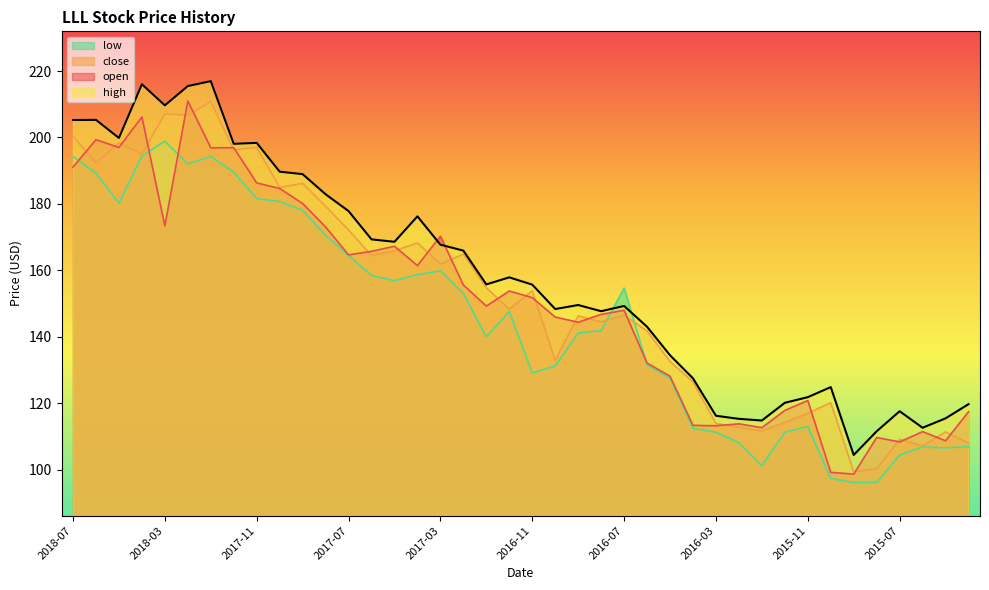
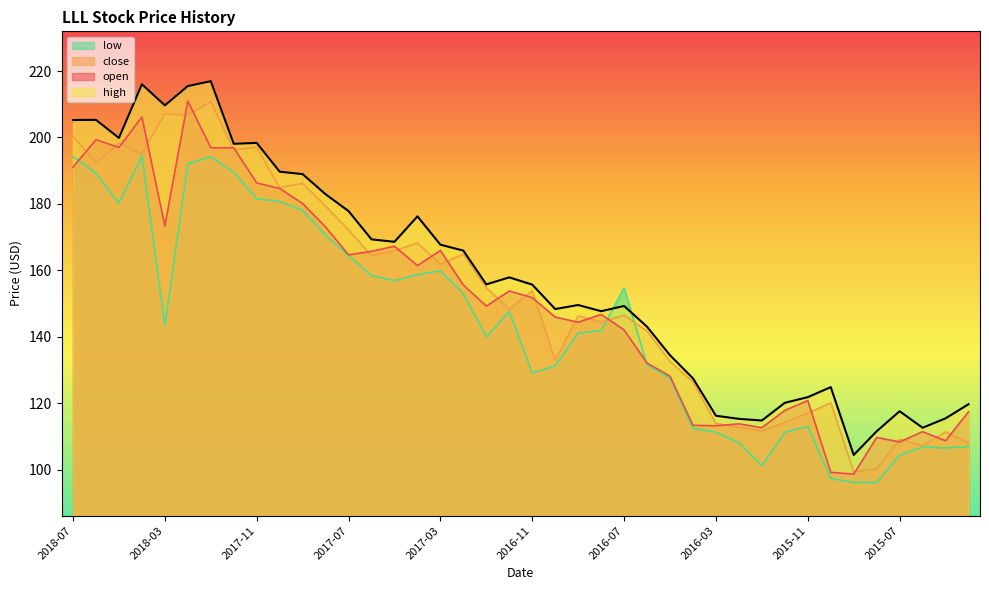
low, 2018-03: 199 -> 143
open, 2017-03: 170 -> 166
open, 2016-07: 148 -> 142
